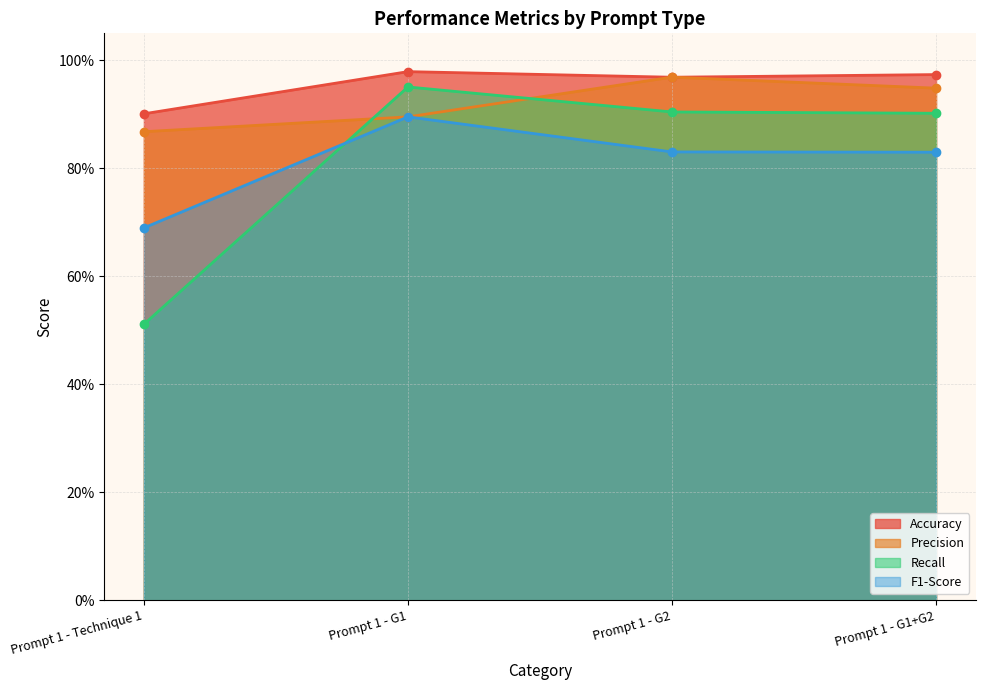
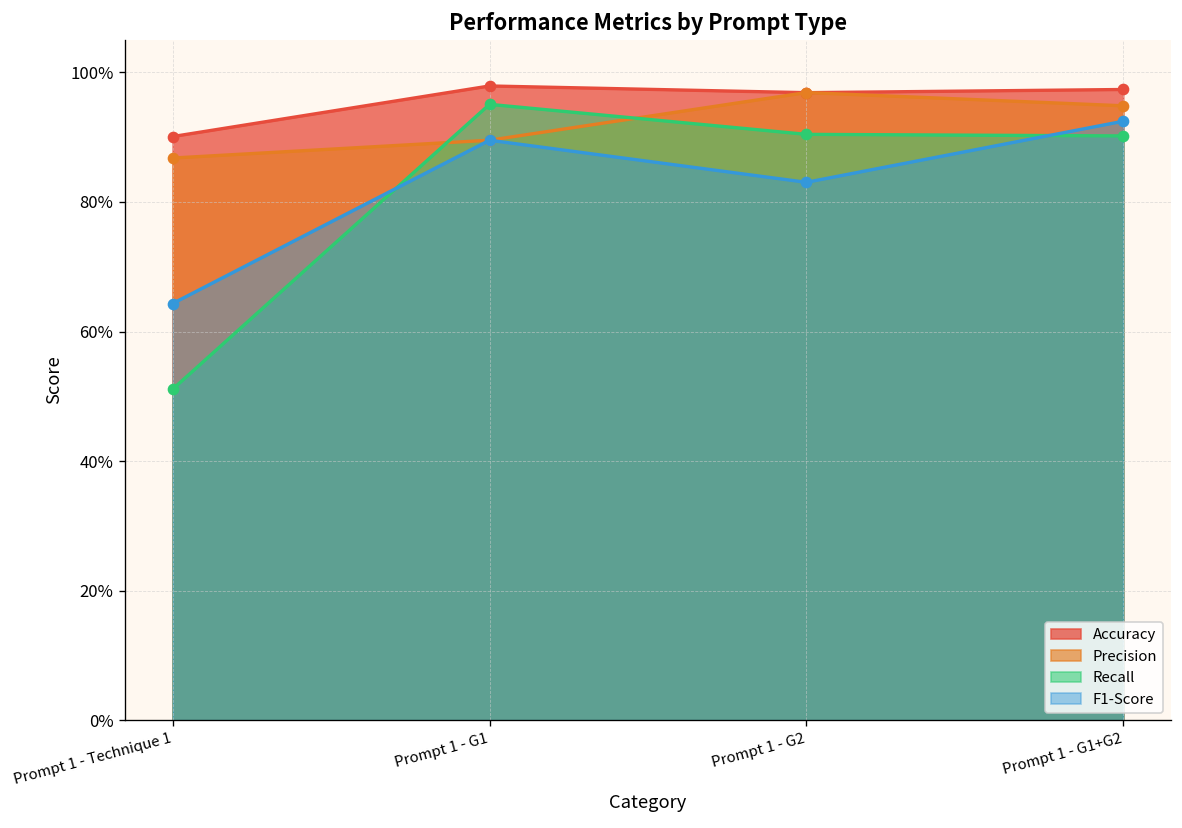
F1-Score, Prompt 1 - Technique 1: 69% -> 64%
F1-Score, Prompt 1 - G1+G2: 83% -> 92%
